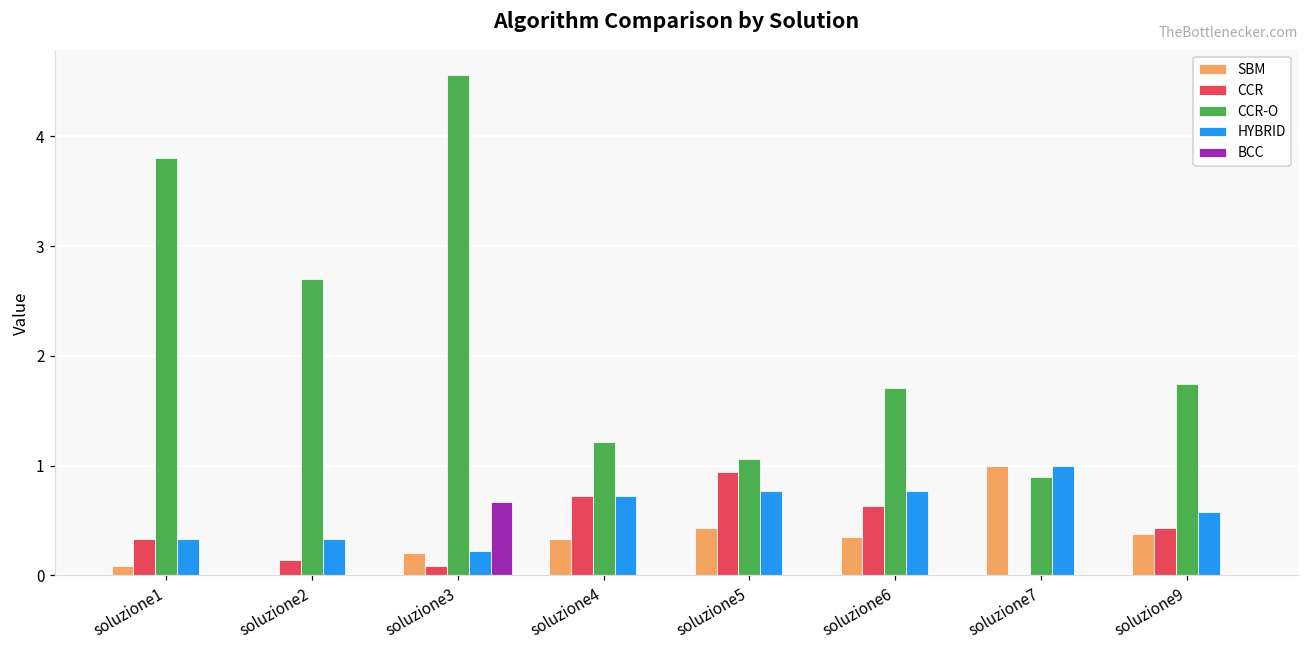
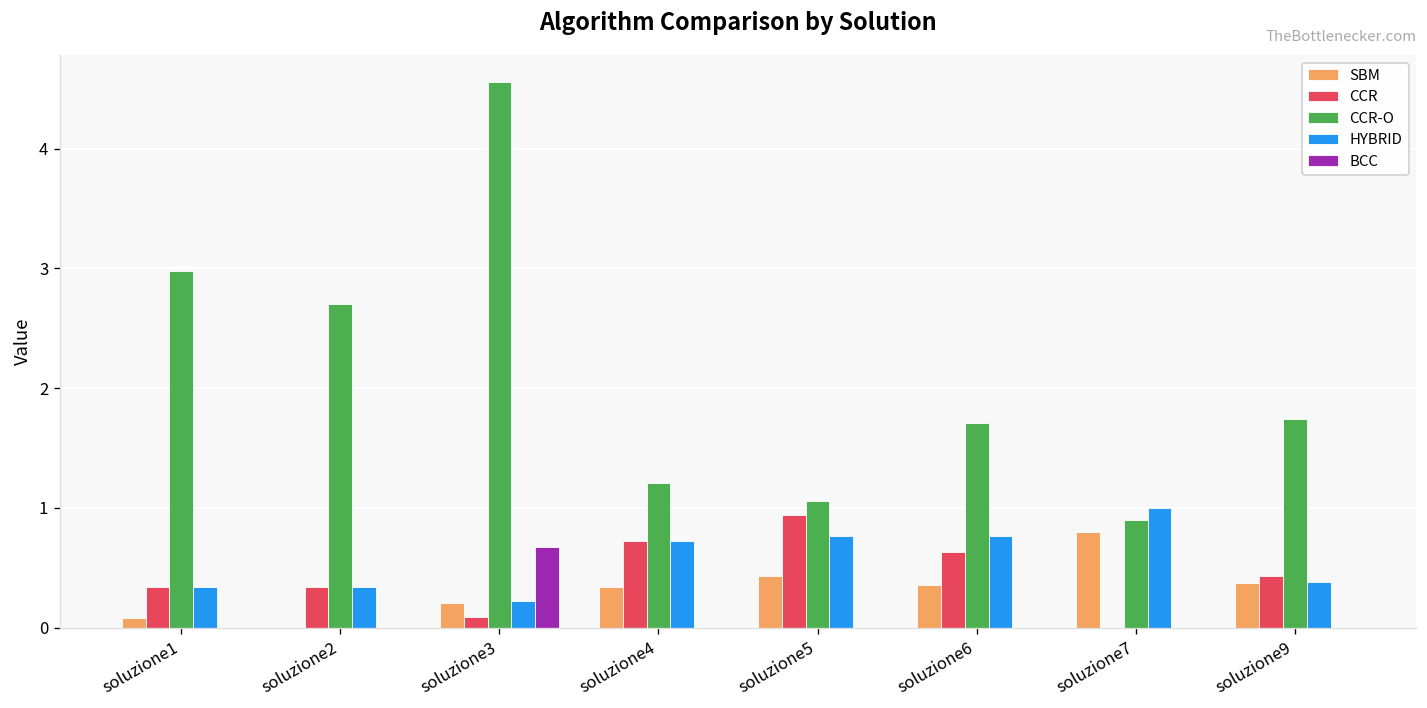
CCR-O, soluzione1: 3.8 -> 3.0
CCR, soluzione2: 0.1 -> 0.3
SBM, soluzione7: 1.0 -> 0.8
HYBRID, soluzione9: 0.6 -> 0.4
